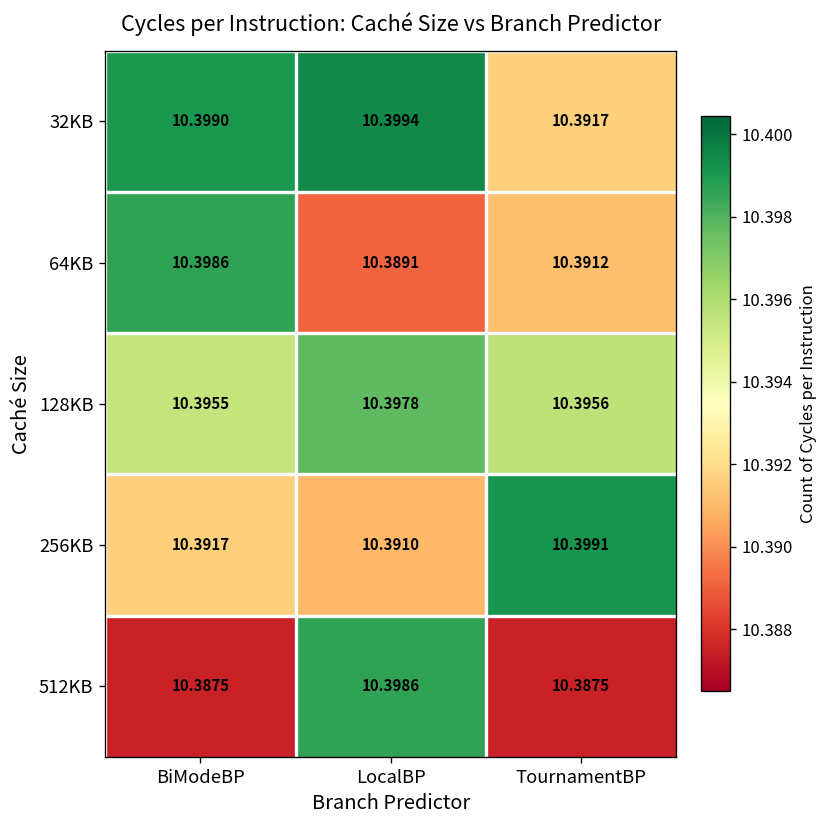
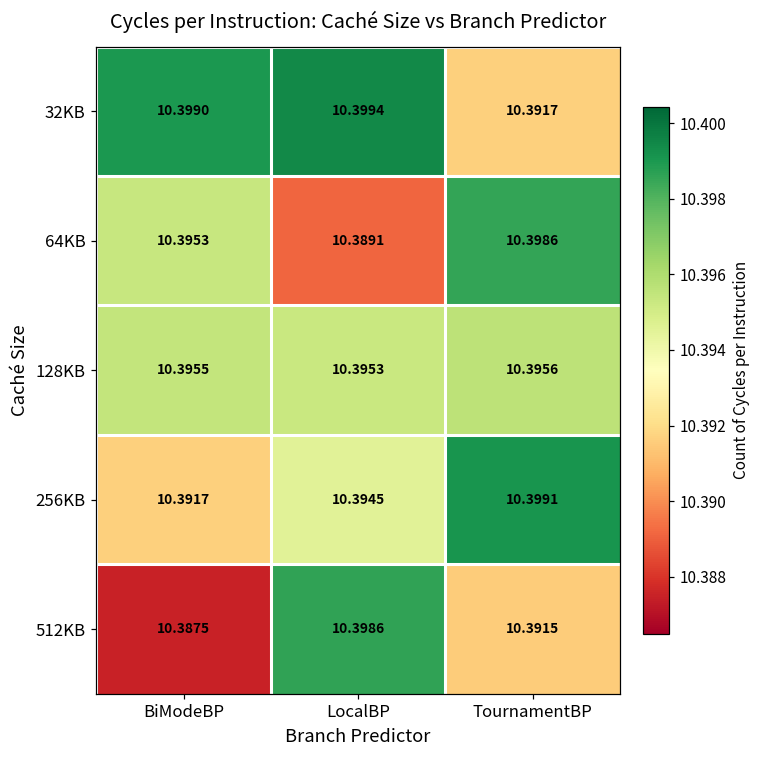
64KB, BiModeBP: 10.3986 -> 10.3953
64KB, TournamentBP: 10.3912 -> 10.3986
128KB, LocalBP: 10.3978 -> 10.3953
256KB, LocalBP: 10.3910 -> 10.3945
512KB, TournamentBP: 10.3875 -> 10.3915
